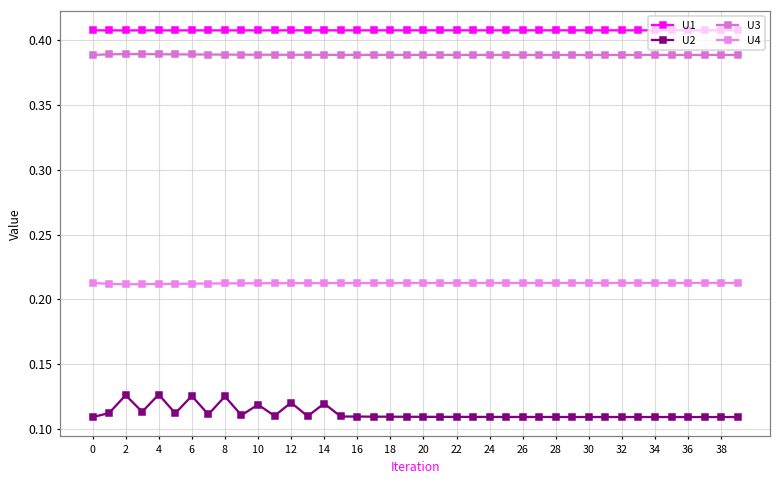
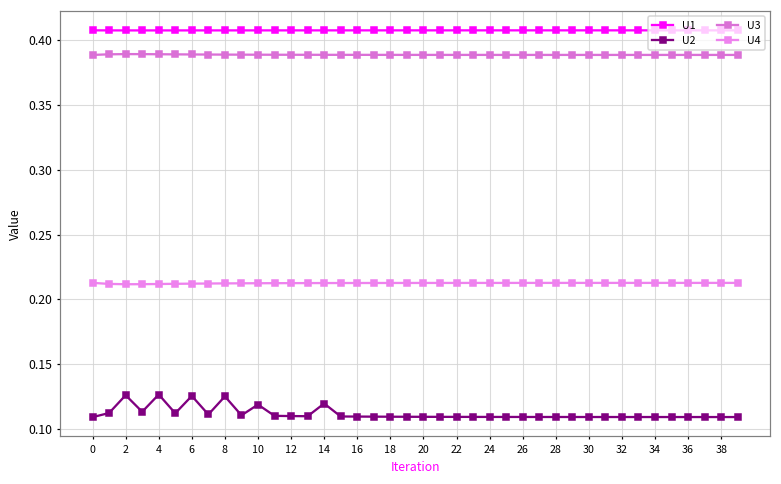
U2, 12: 0.120 -> 0.110
